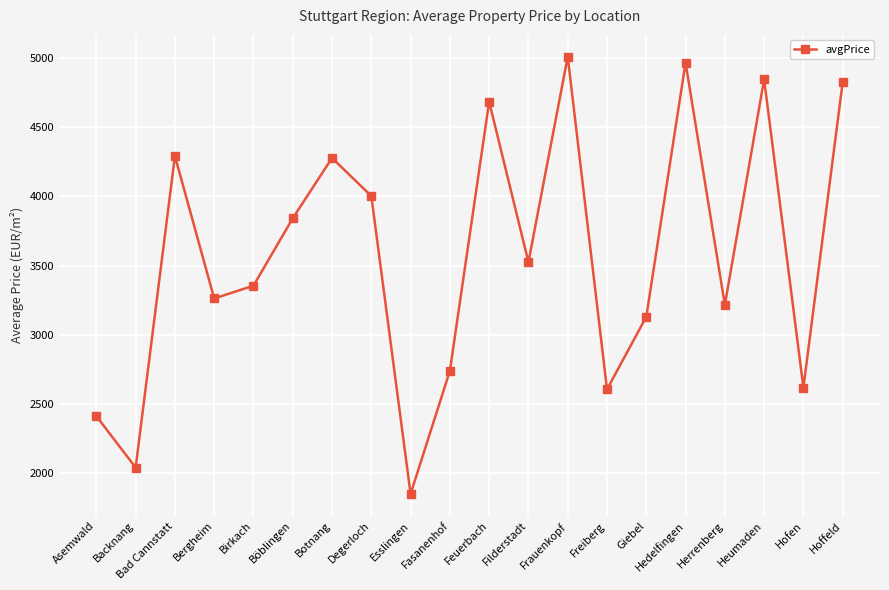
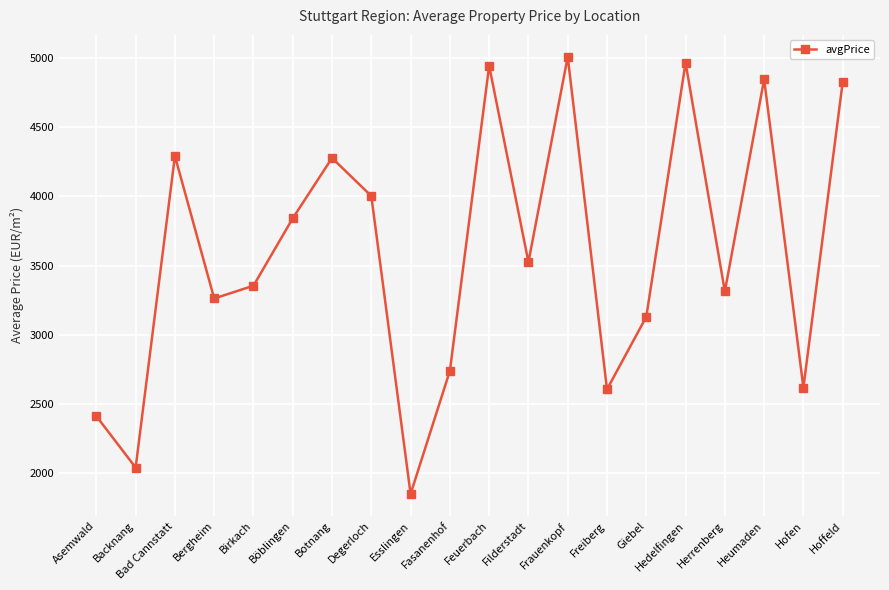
Feuerbach: 4680 -> 4940
Herrenberg: 3220 -> 3310
